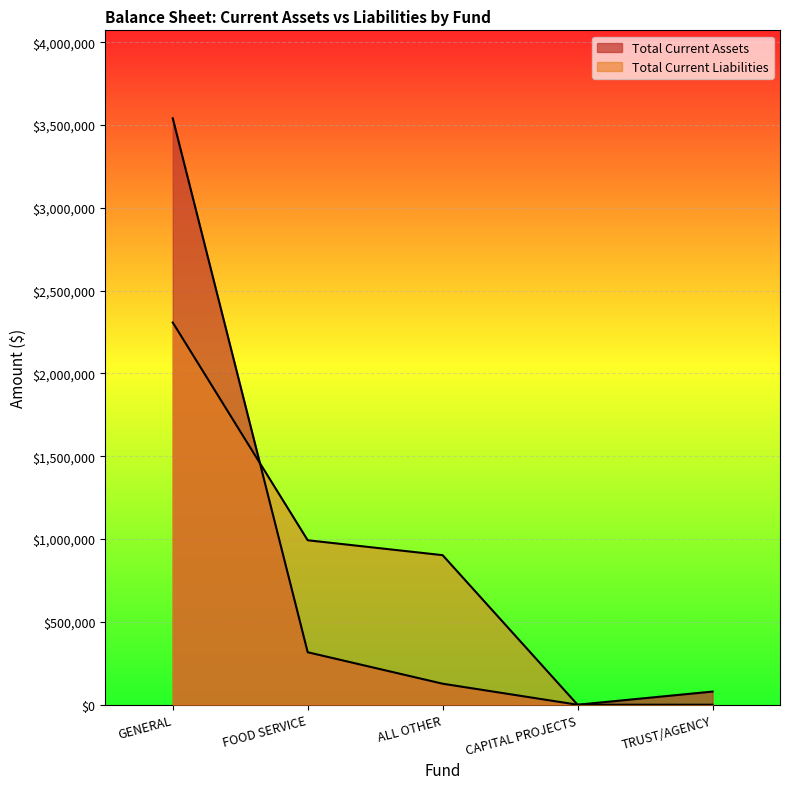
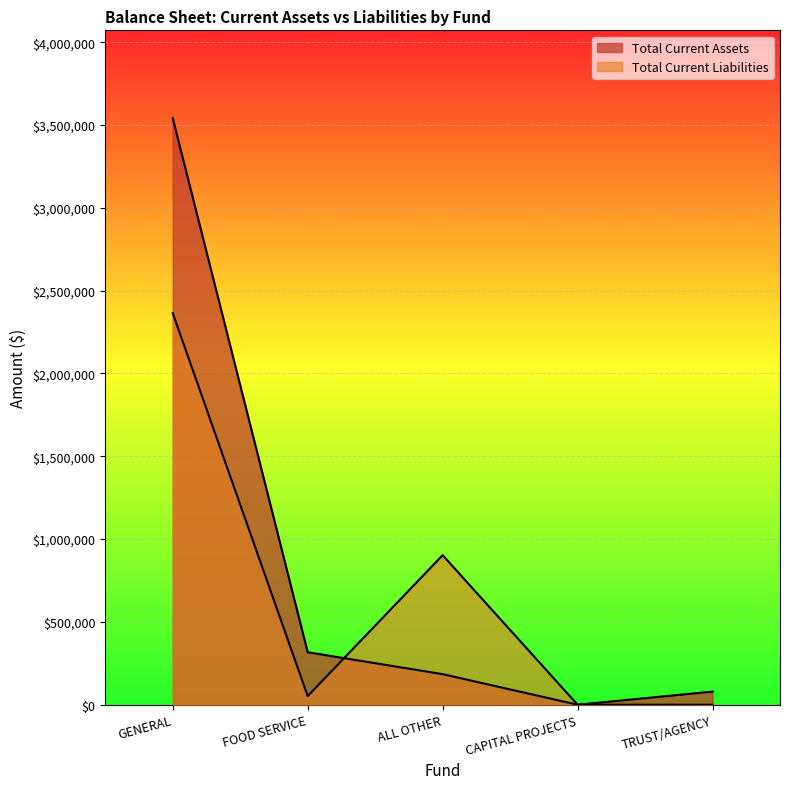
Total Current Liabilities, GENERAL: $2,310,000 -> $2,360,000
Total Current Liabilities, FOOD SERVICE: $990,000 -> $50,000
Total Current Assets, ALL OTHER: $130,000 -> $180,000
